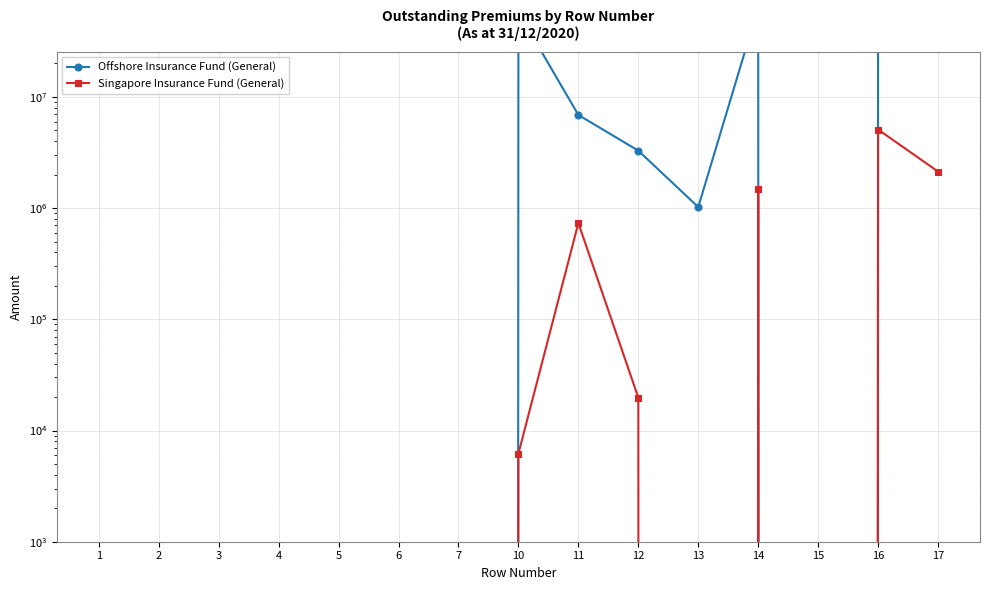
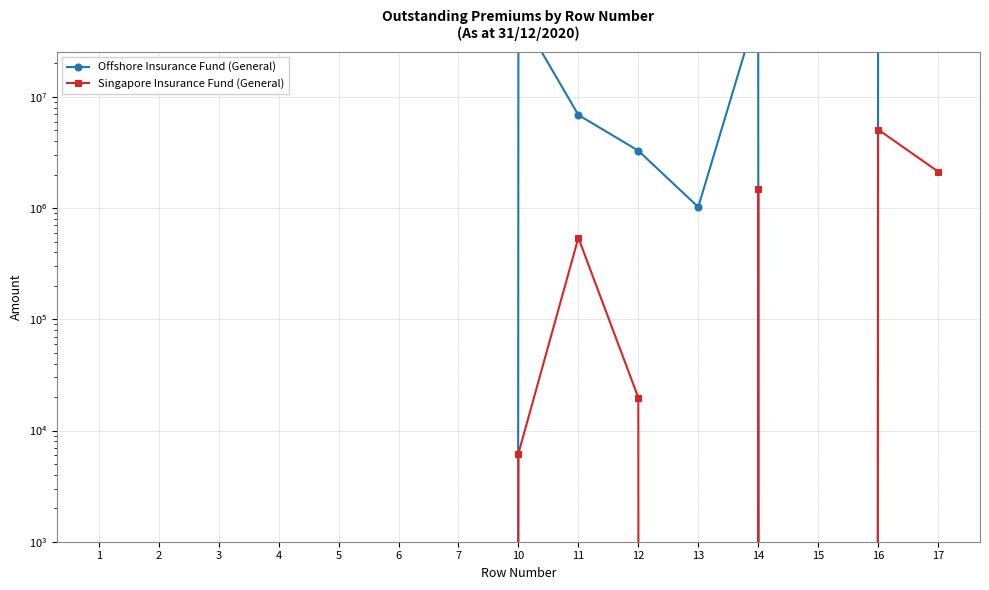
Singapore Insurance Fund (General), 11: 700000 -> 500000
